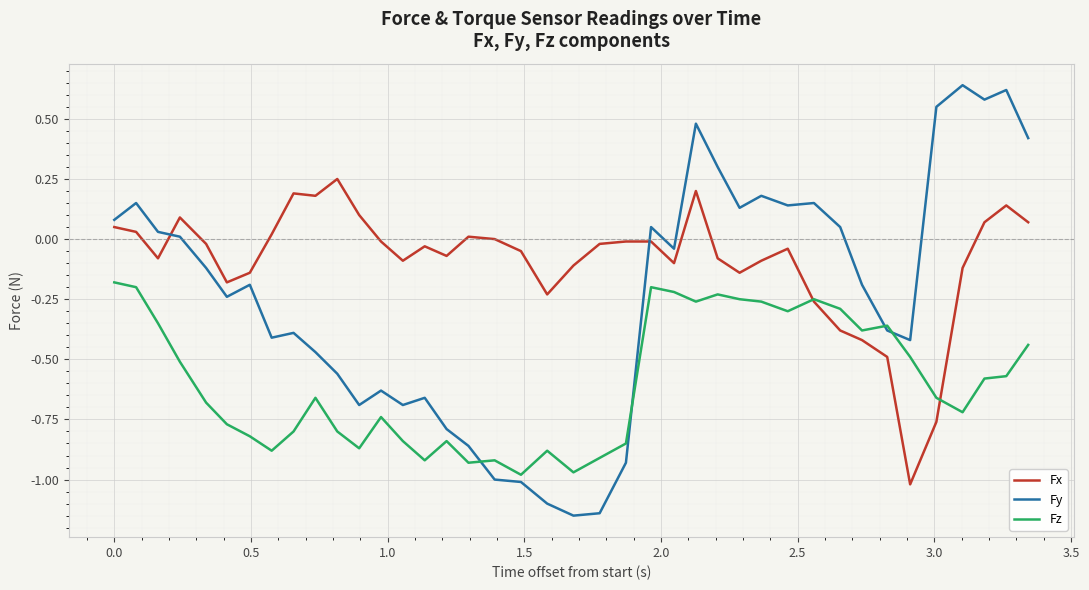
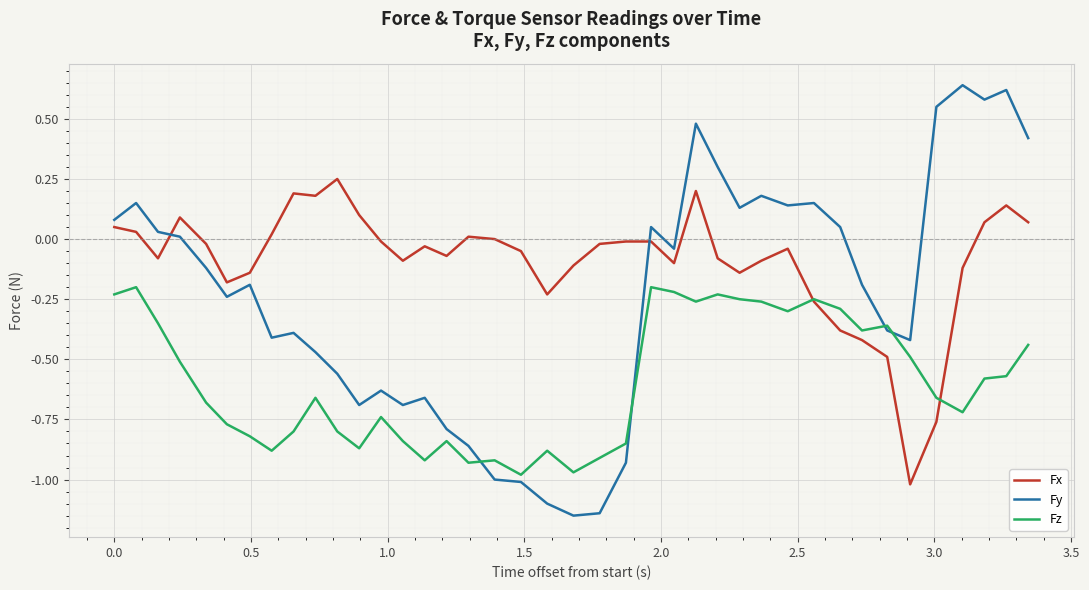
Fz, 0.0: -0.18 -> -0.23
